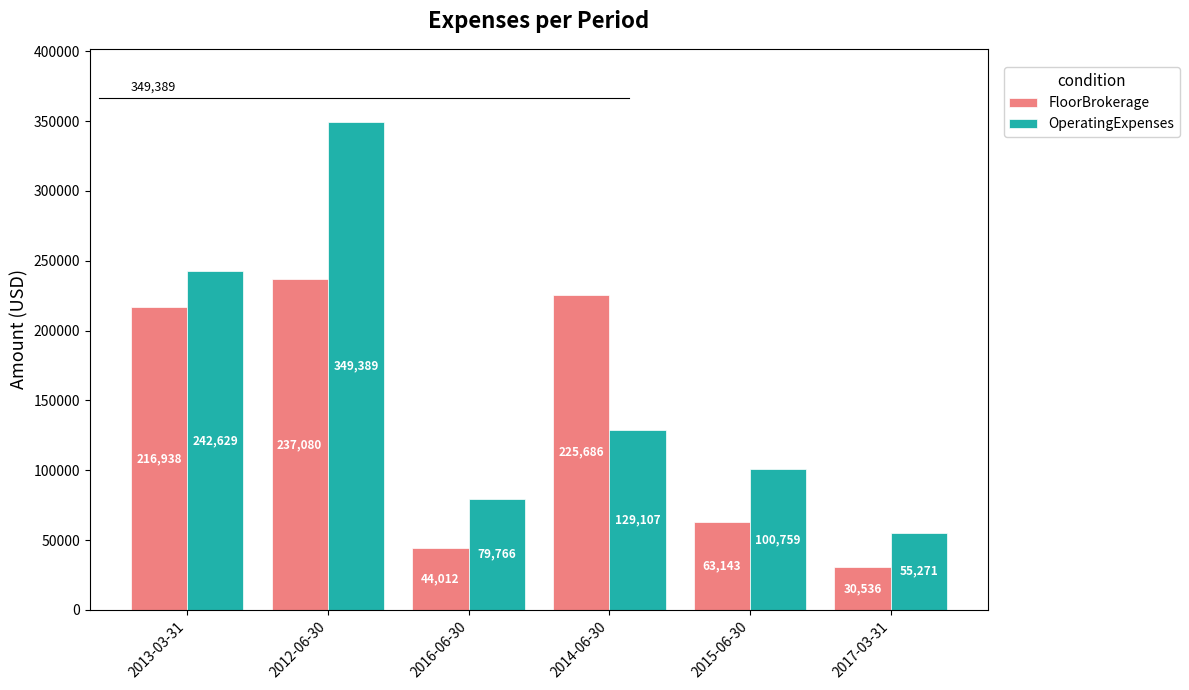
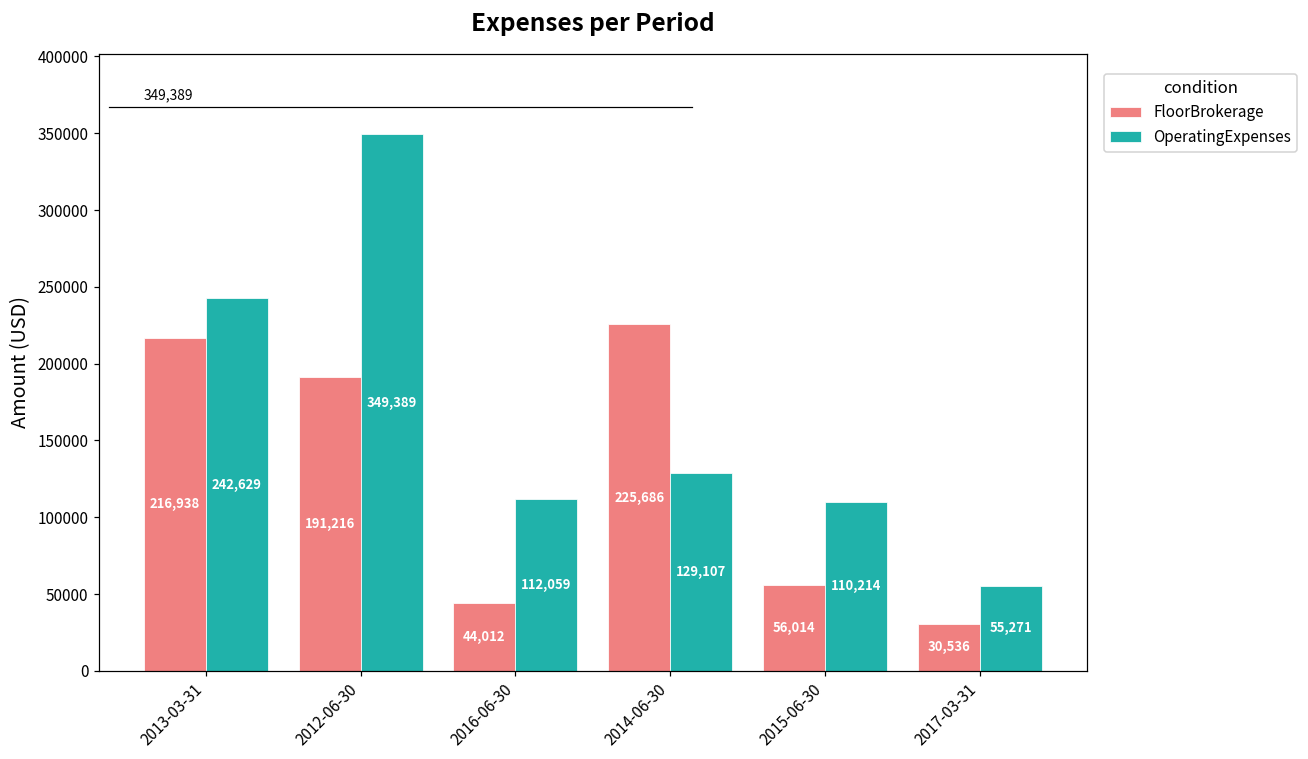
FloorBrokerage, 2012-06-30: 237,080 -> 191,216
OperatingExpenses, 2016-06-30: 79,766 -> 112,059
FloorBrokerage, 2015-06-30: 63,143 -> 56,014
OperatingExpenses, 2015-06-30: 100,759 -> 110,214
